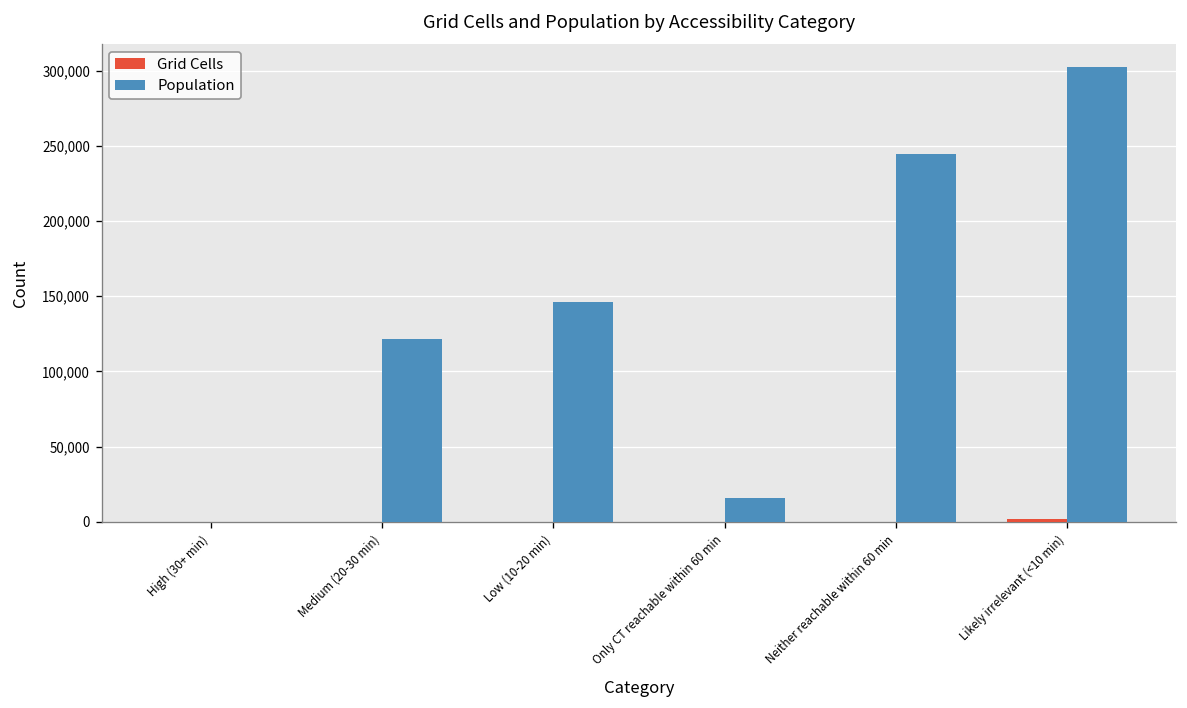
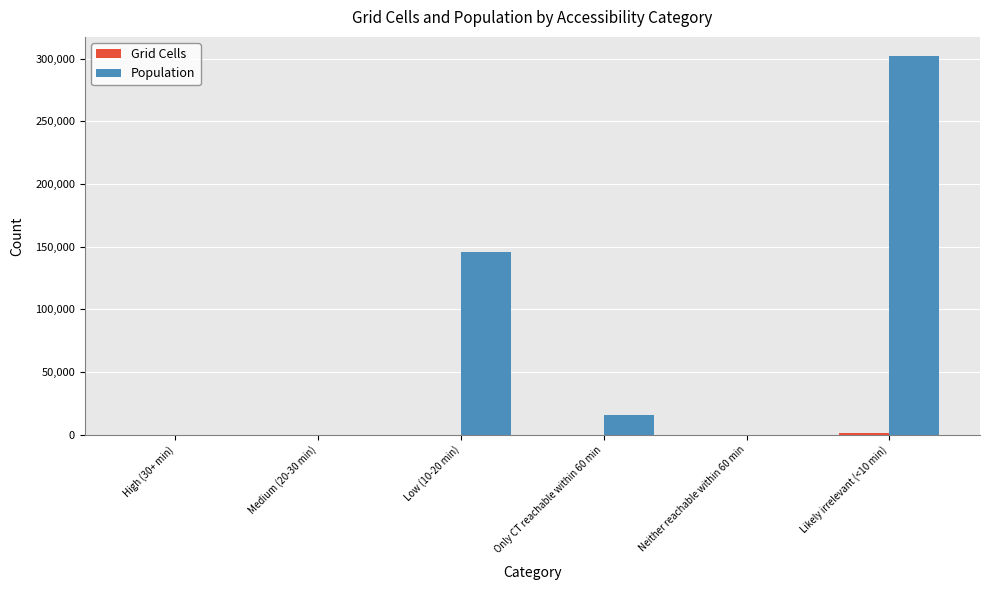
Population, Medium (20-30 min): 121,000 -> 0
Population, Neither reachable within 60 min: 245,000 -> 0
